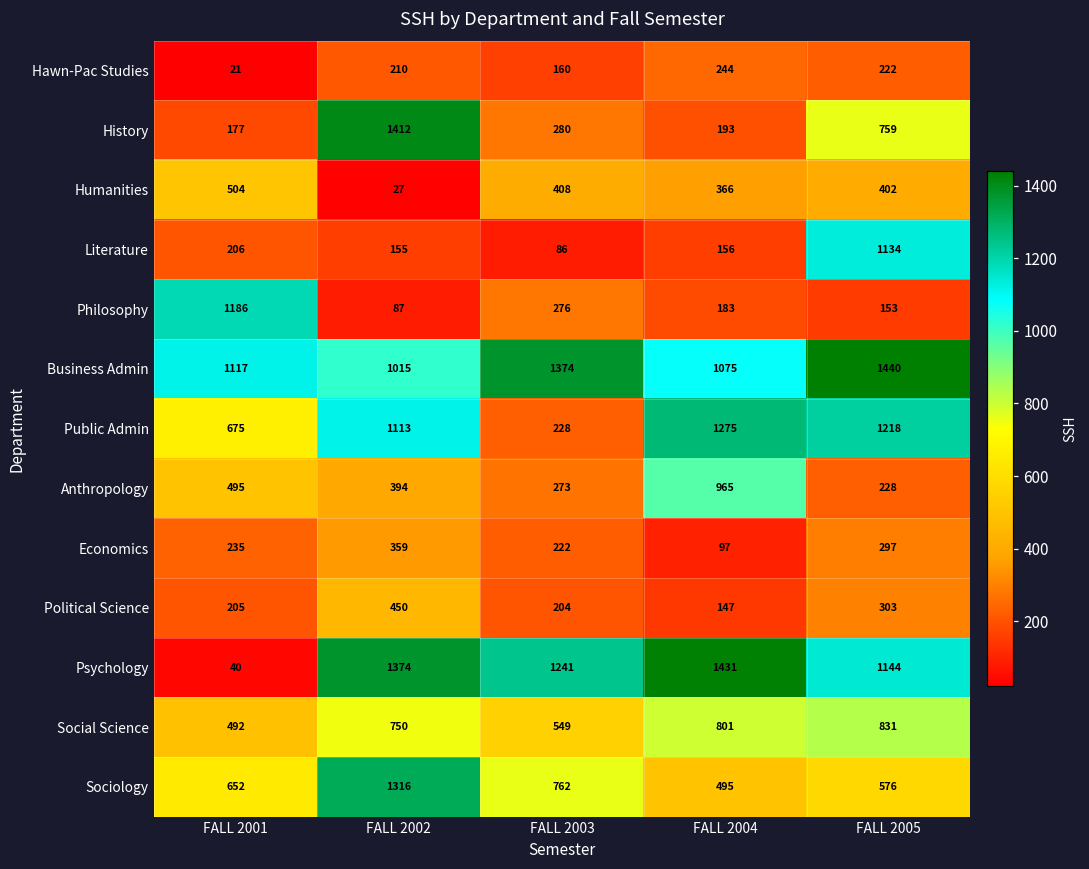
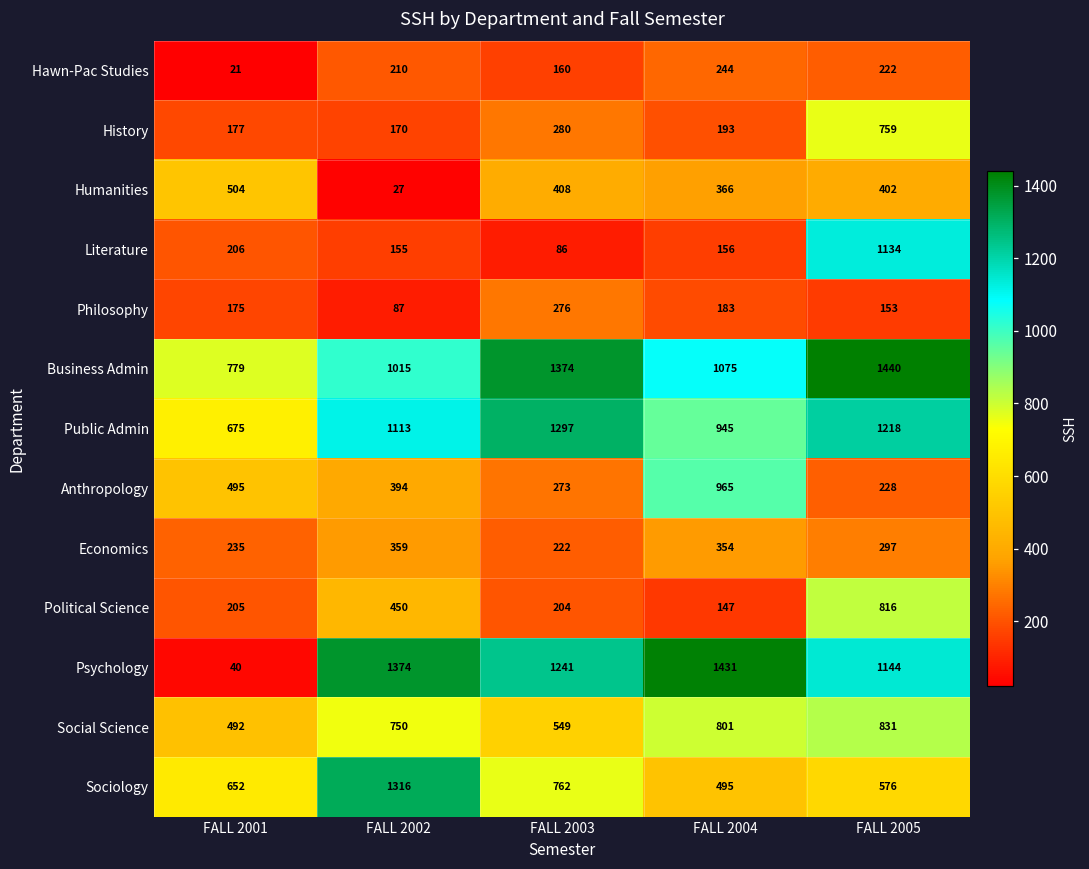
History, FALL 2002: 1412 -> 170
Philosophy, FALL 2001: 1186 -> 175
Business Admin, FALL 2001: 1117 -> 779
Public Admin, FALL 2003: 228 -> 1297
Public Admin, FALL 2004: 1275 -> 945
Economics, FALL 2004: 97 -> 354
Political Science, FALL 2005: 303 -> 816
